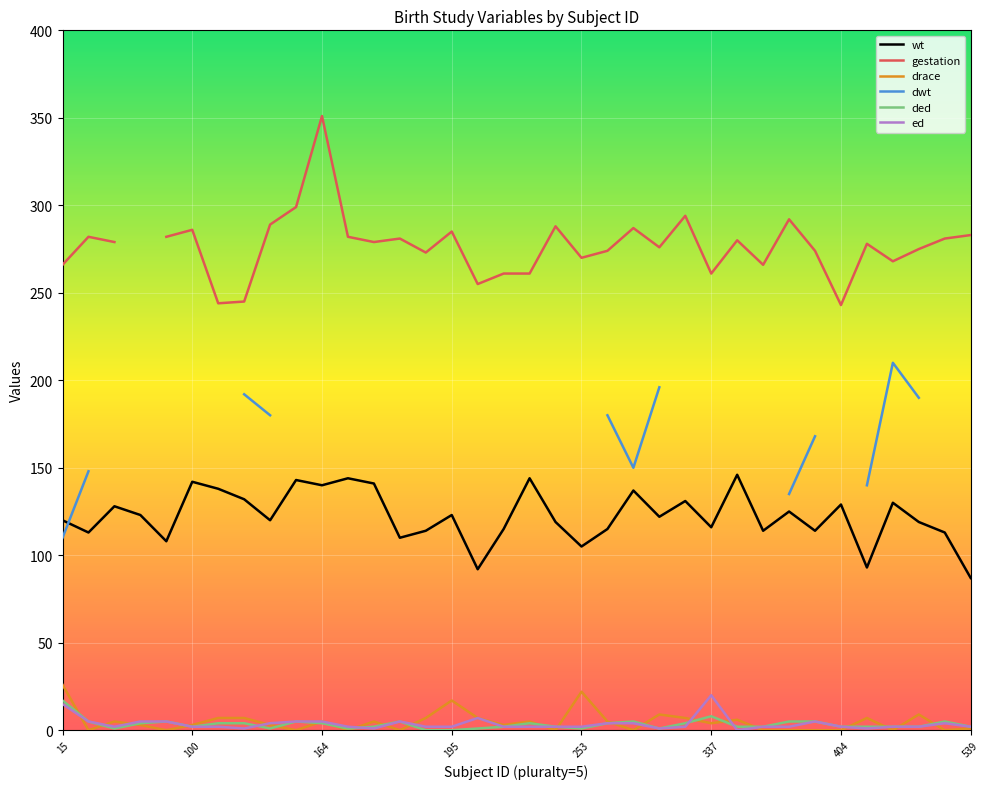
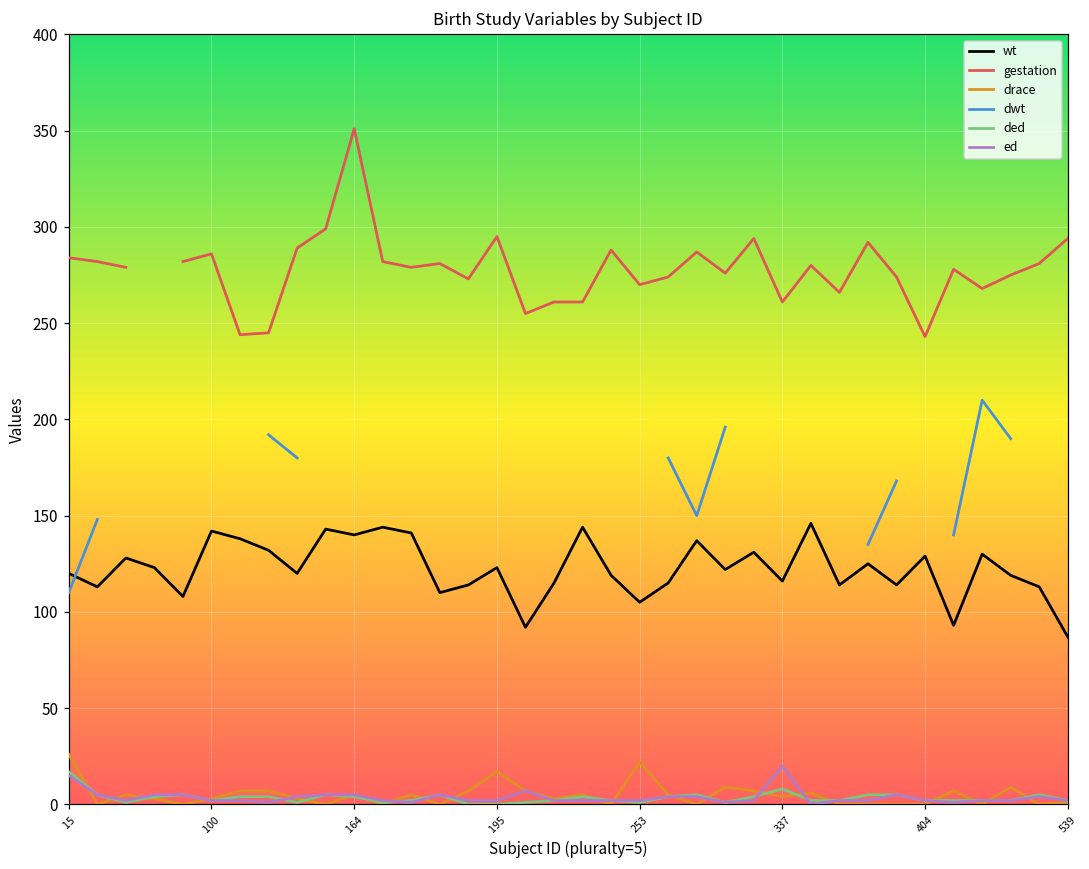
gestation, 15: 266 -> 284
gestation, 195: 285 -> 295
gestation, 539: 283 -> 294
